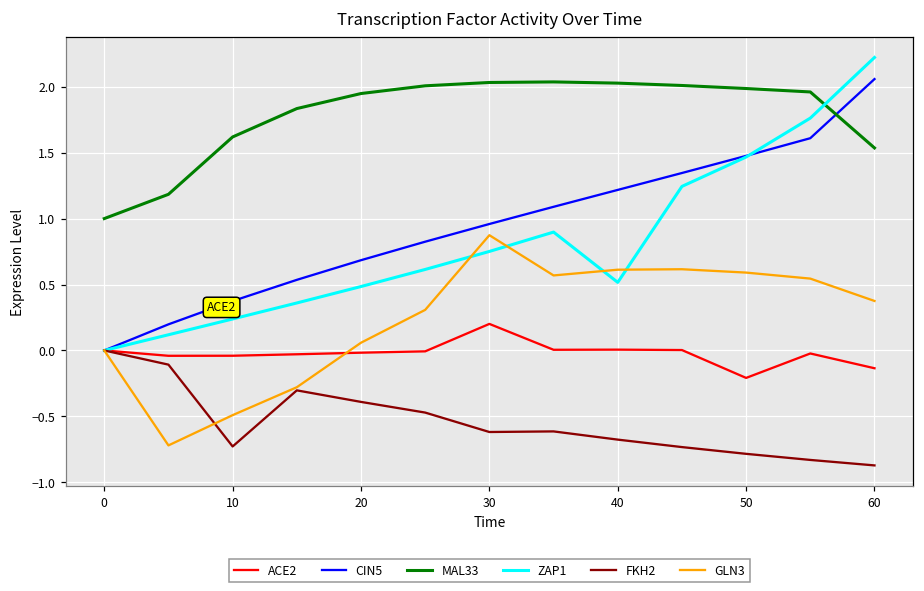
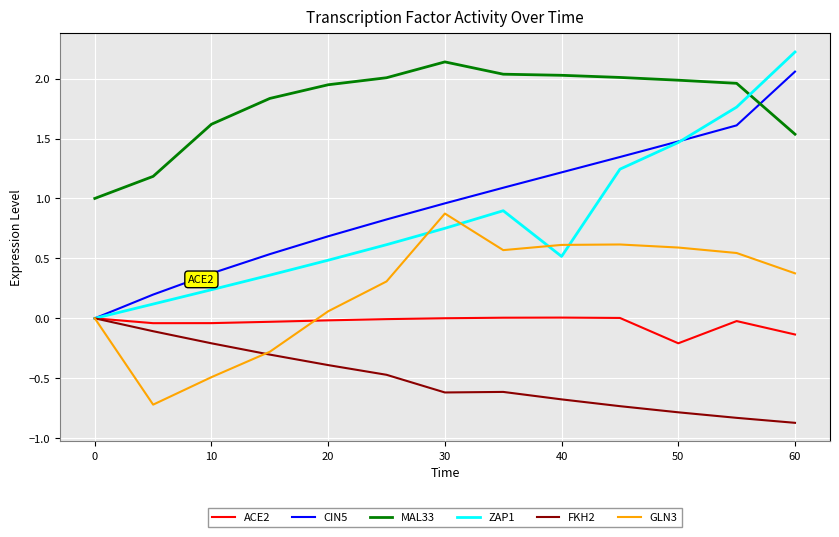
FKH2, 10: -0.73 -> -0.21
ACE2, 30: 0.20 -> 0.00
MAL33, 30: 2.03 -> 2.14
